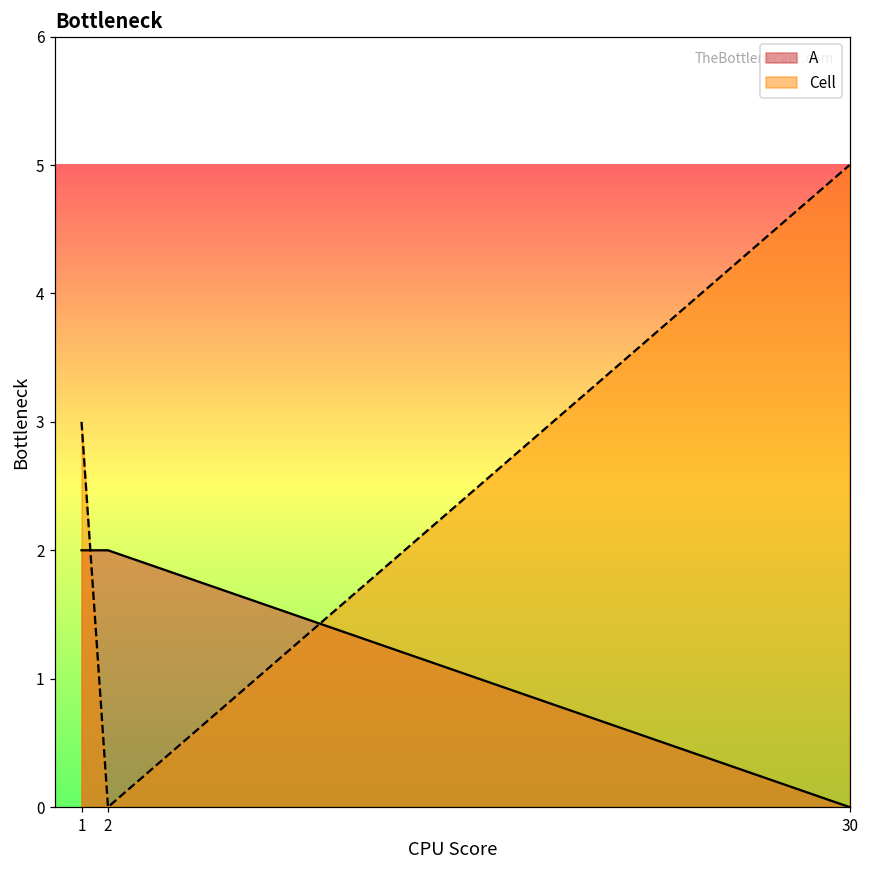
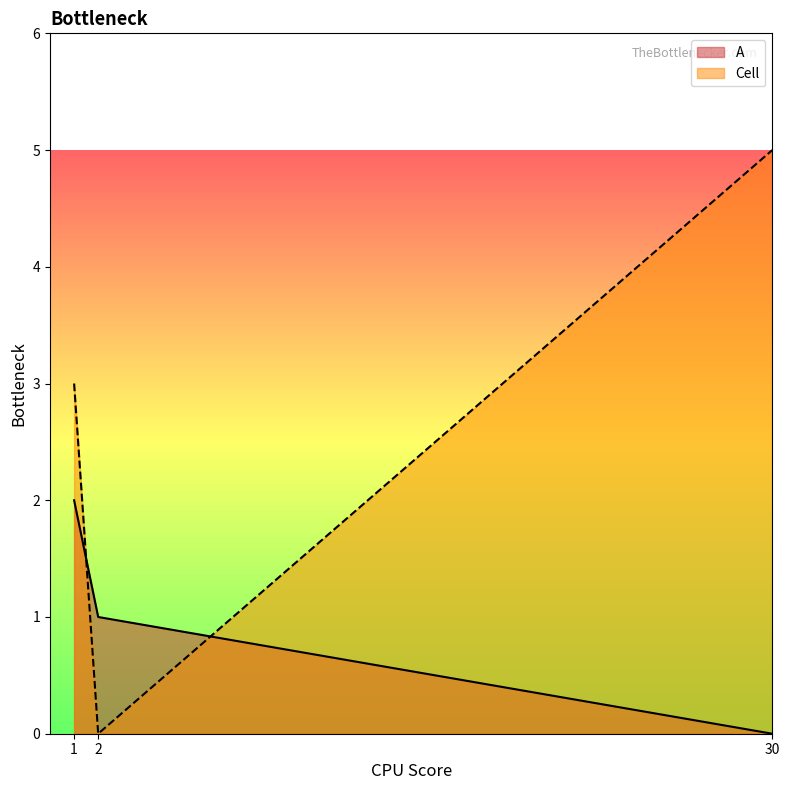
A, 2: 2 -> 1
